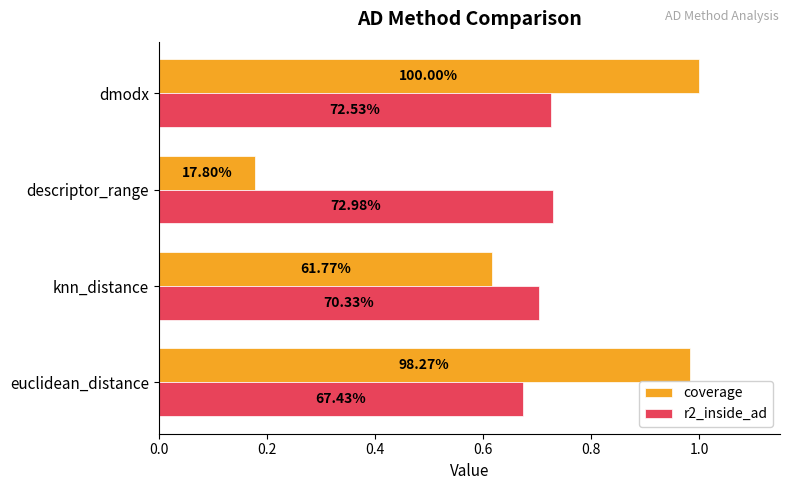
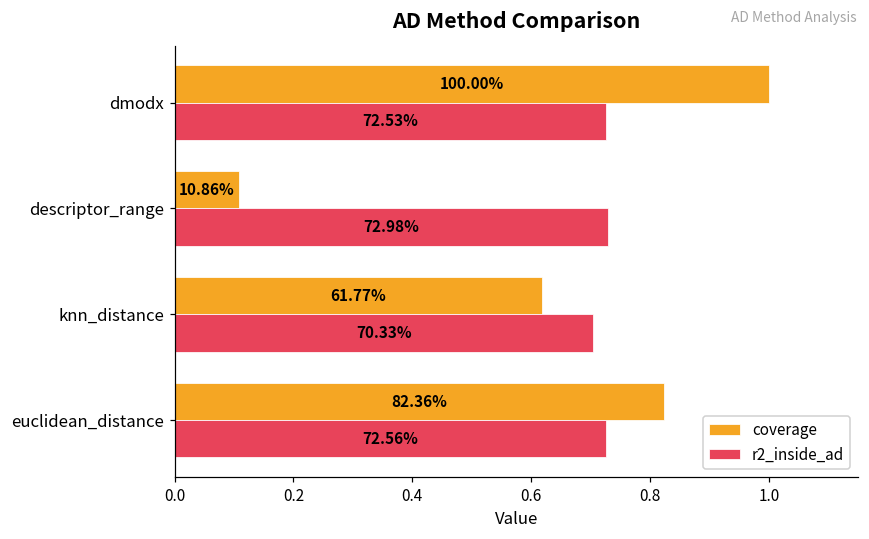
coverage, descriptor_range: 17.80% -> 10.86%
coverage, euclidean_distance: 98.27% -> 82.36%
r2_inside_ad, euclidean_distance: 67.43% -> 72.56%
